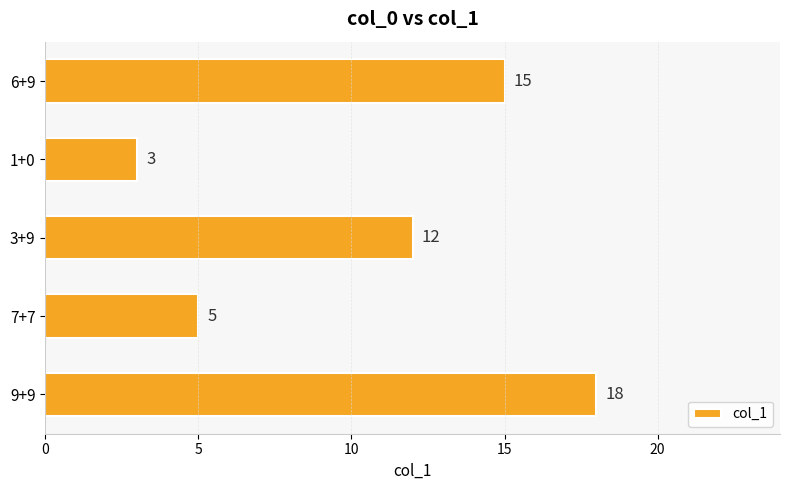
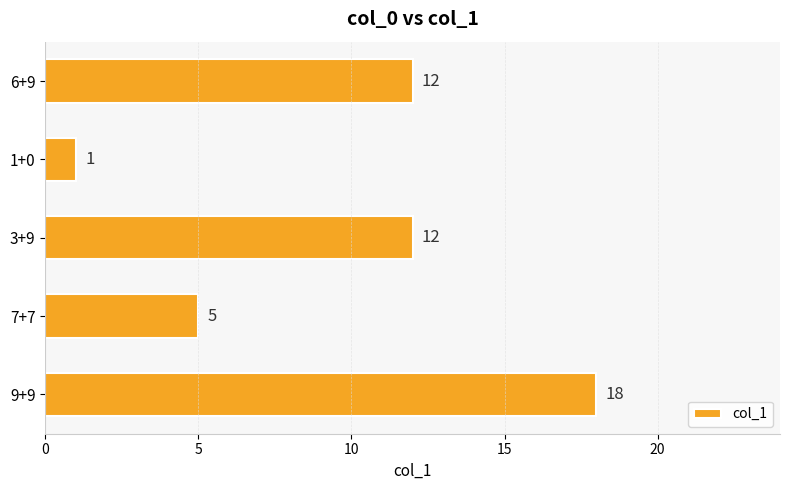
6+9: 15 -> 12
1+0: 3 -> 1
